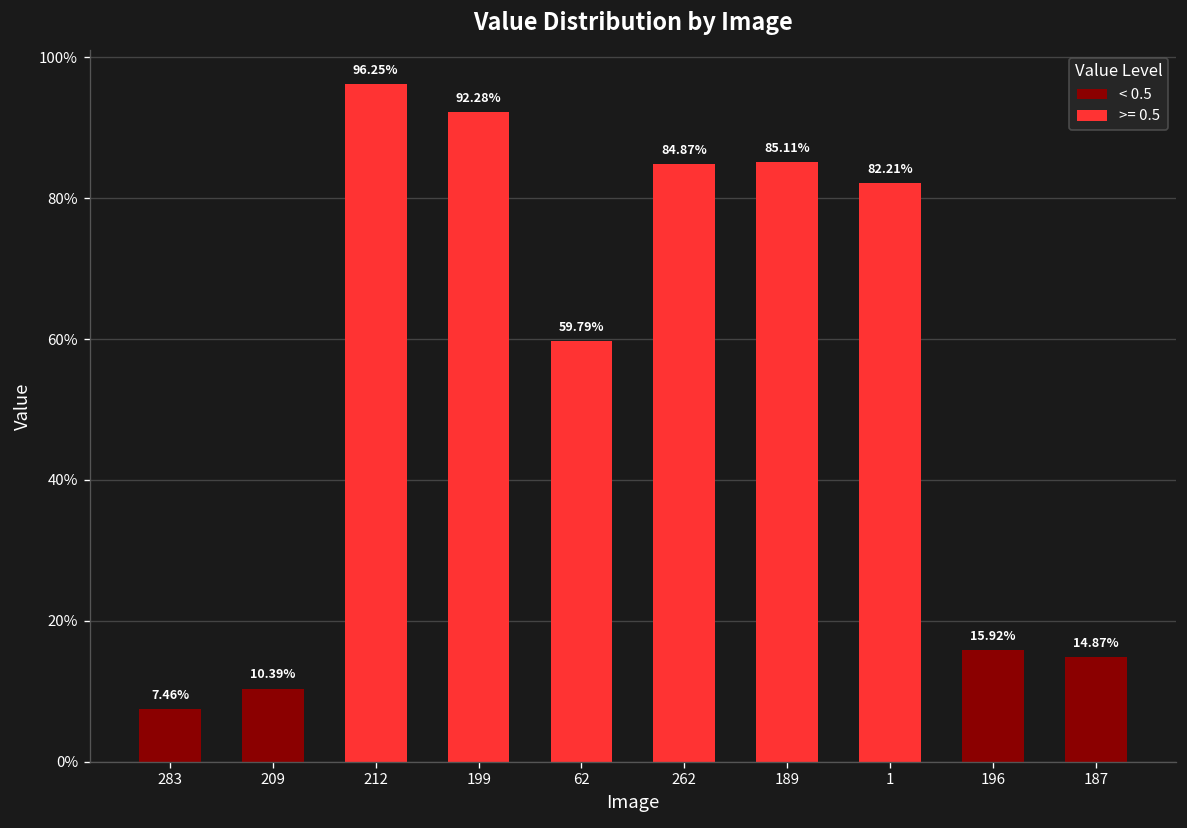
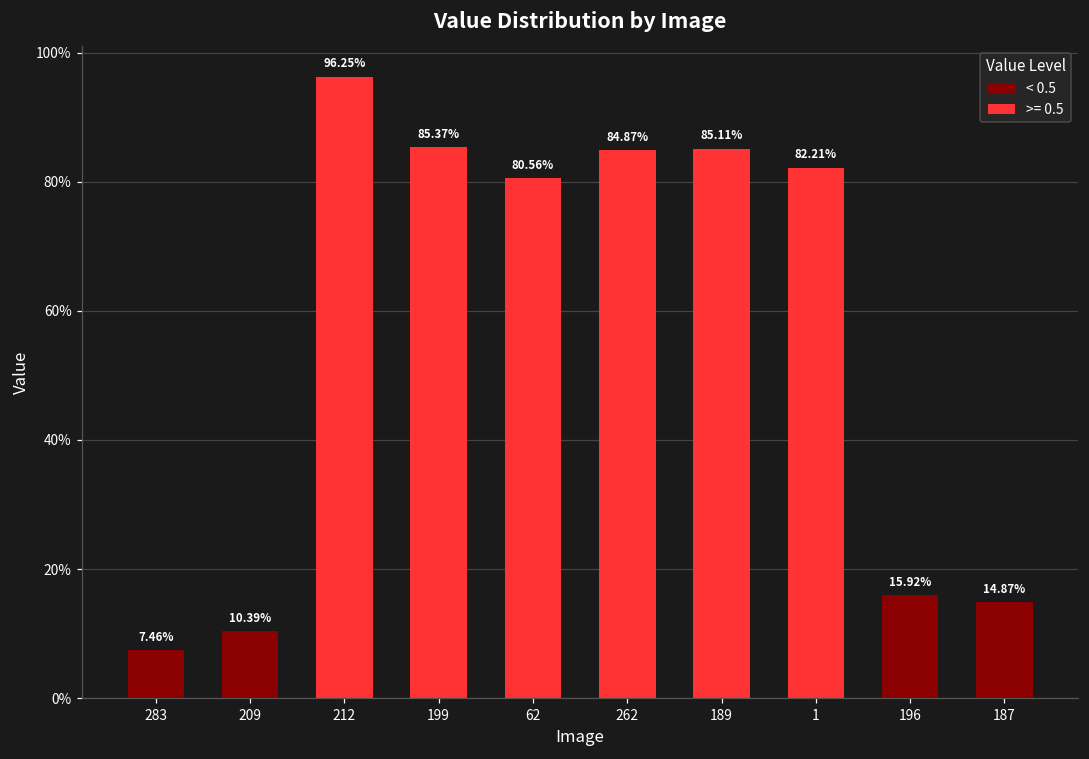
199: 92.28% -> 85.37%
62: 59.79% -> 80.56%
